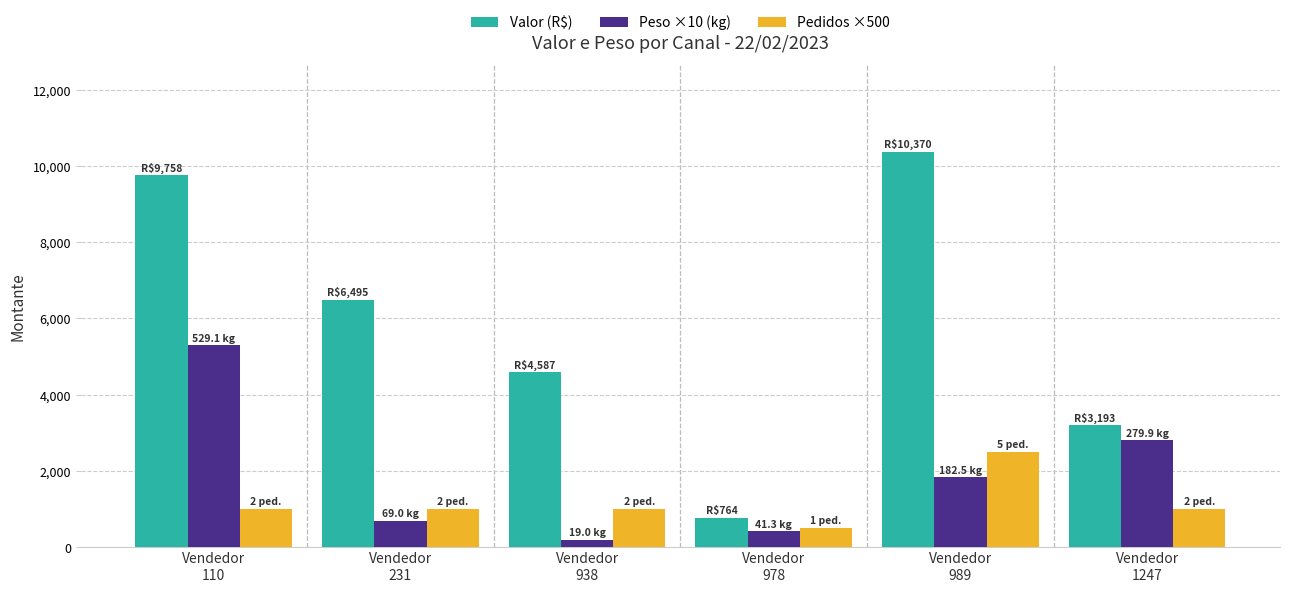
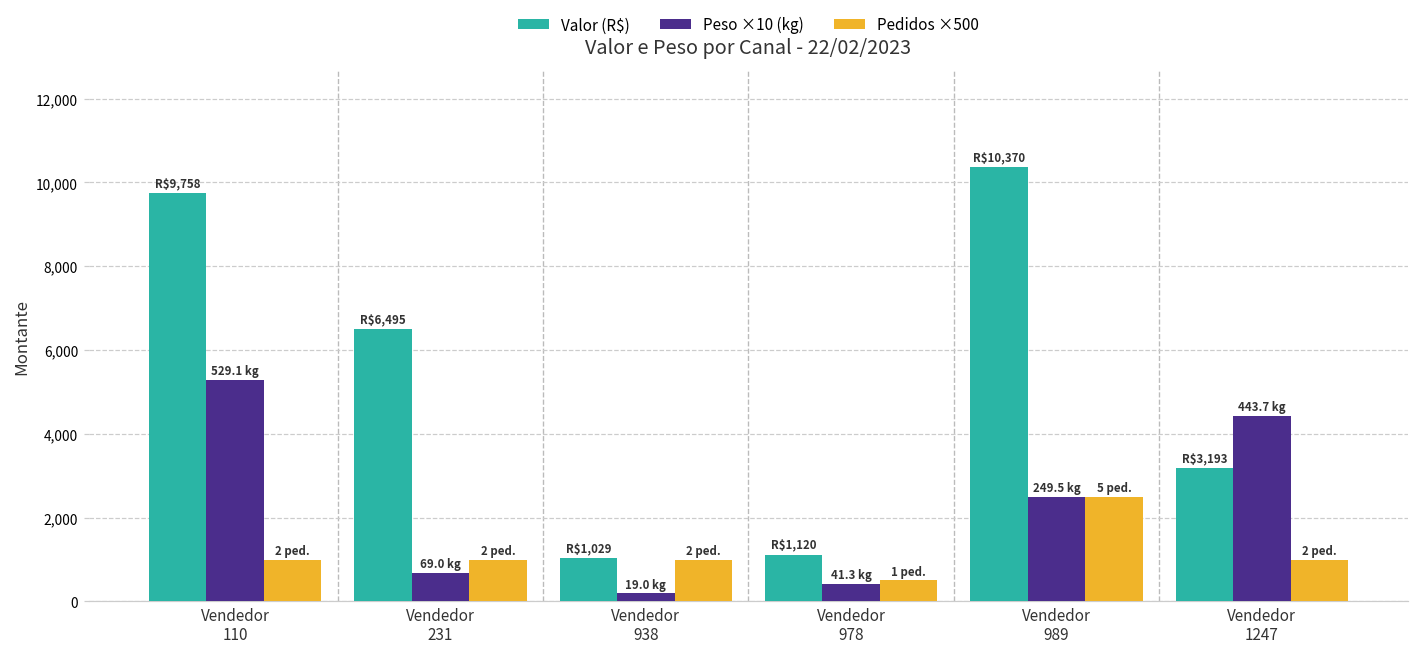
Valor (R$), Vendedor 938: $4,587 -> $1,029
Valor (R$), Vendedor 978: $764 -> $1,120
Peso ×10 (kg), Vendedor 989: 182.5 -> 249.5
Peso ×10 (kg), Vendedor 1247: 279.9 -> 443.7
